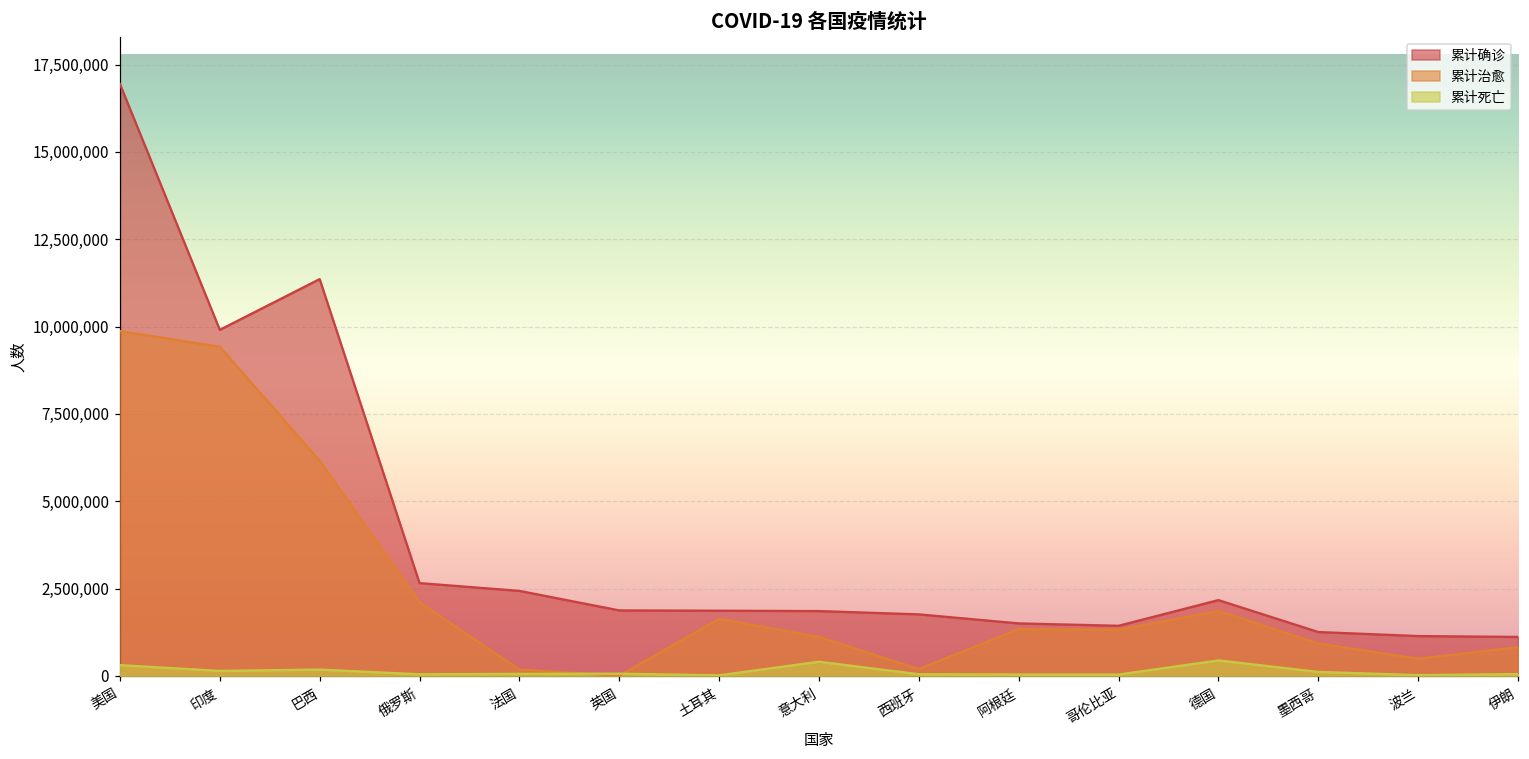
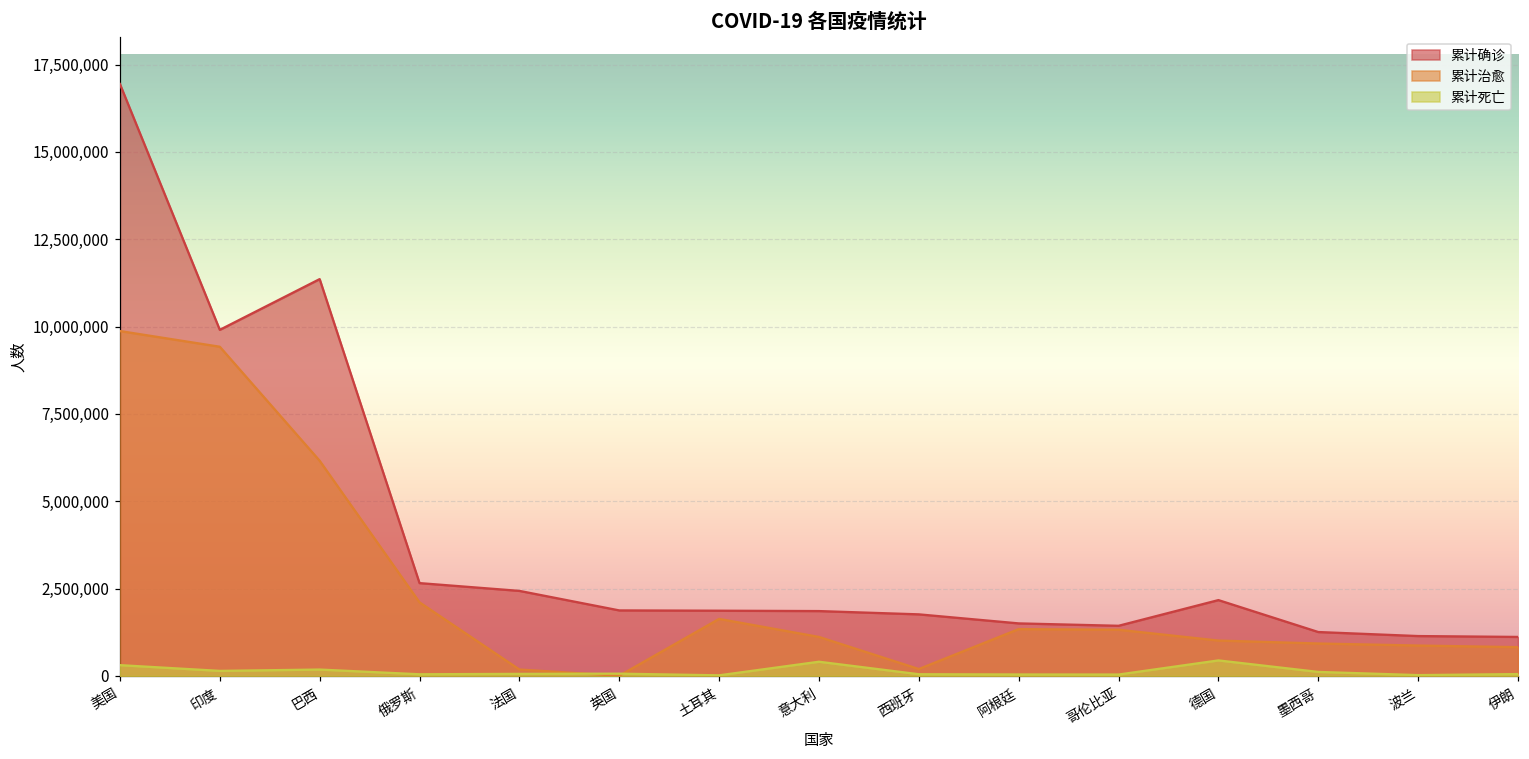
累计治愈, 德国: 1,900,000 -> 1,000,000
累计治愈, 波兰: 500,000 -> 900,000
